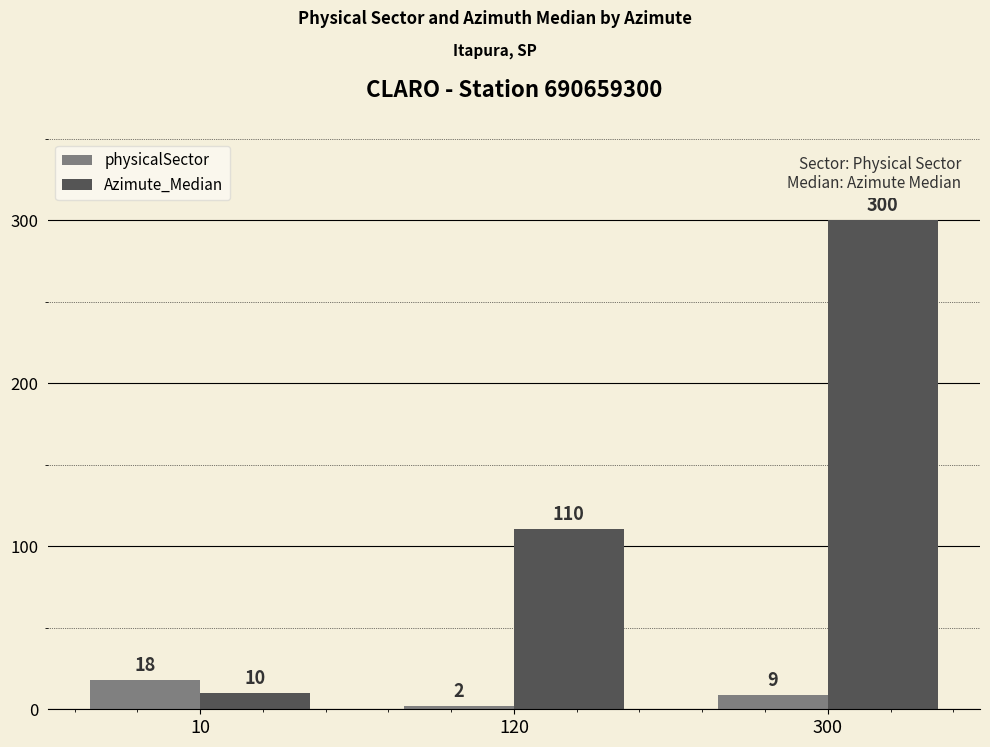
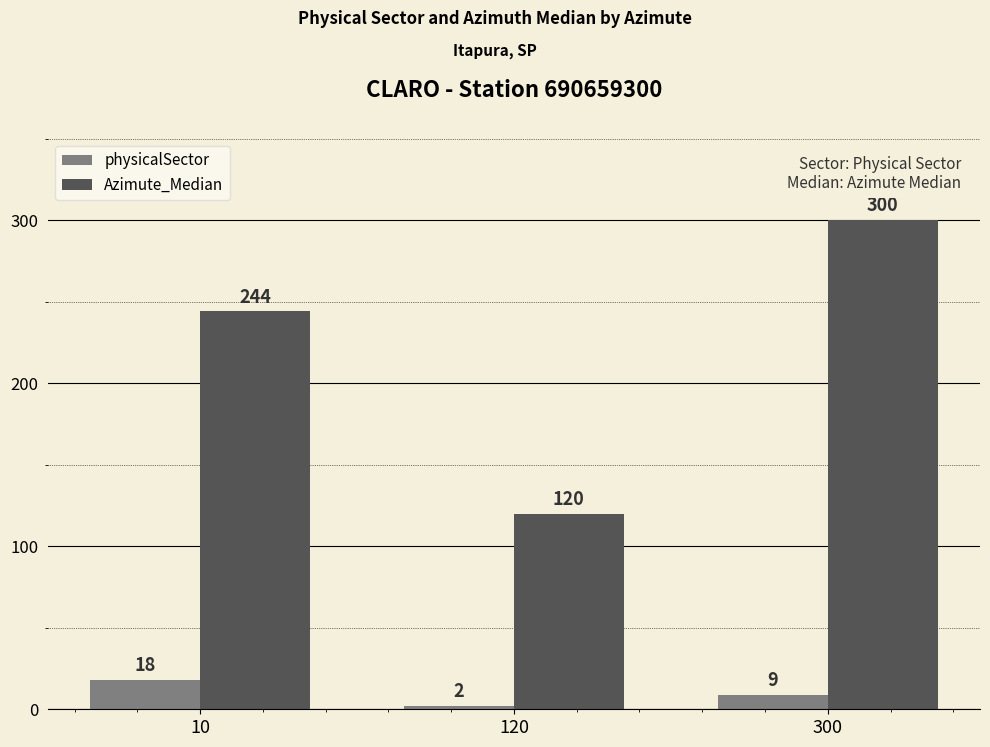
Azimute_Median, 10: 10 -> 244
Azimute_Median, 120: 110 -> 120
